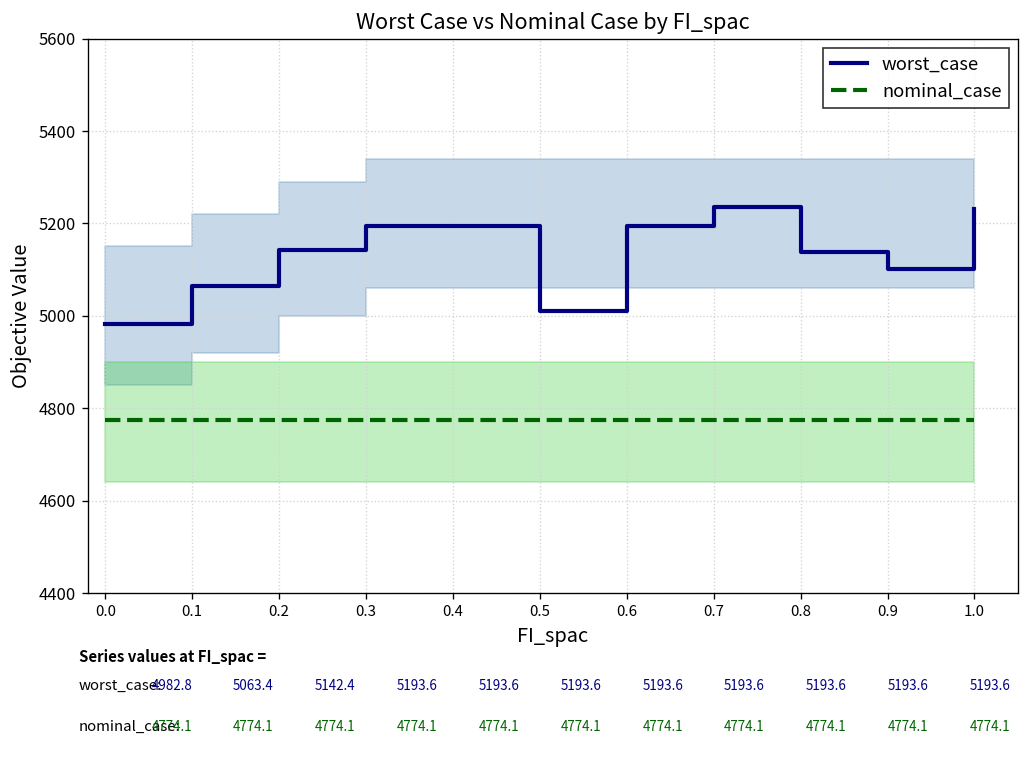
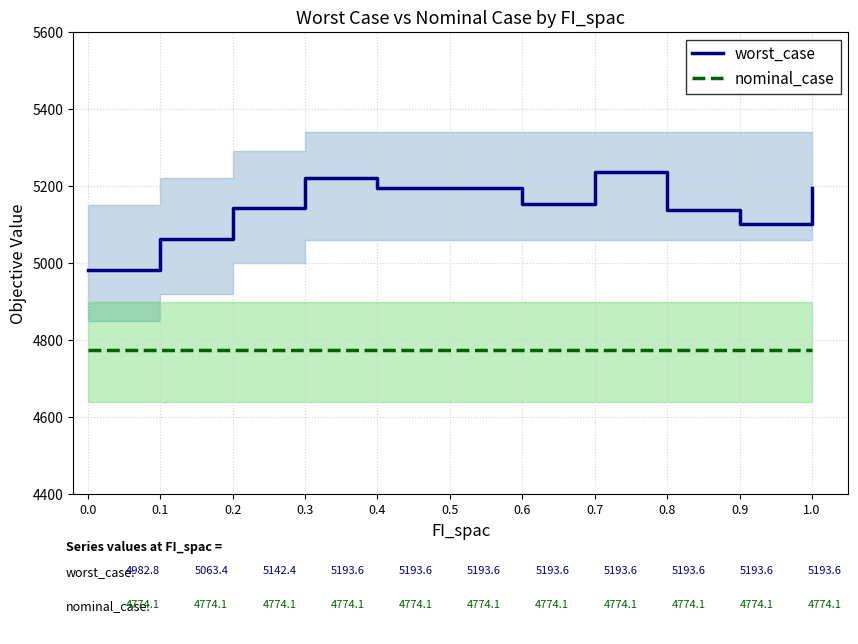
worst_case, 0.3: 5190 -> 5220
worst_case, 0.5: 5010 -> 5190
worst_case, 0.6: 5190 -> 5150
worst_case, 1.0: 5230 -> 5190
